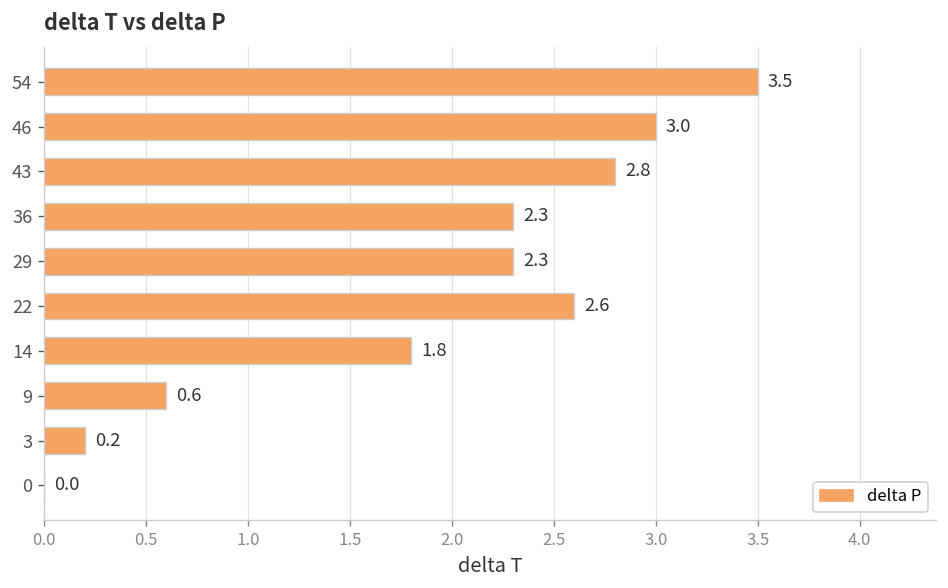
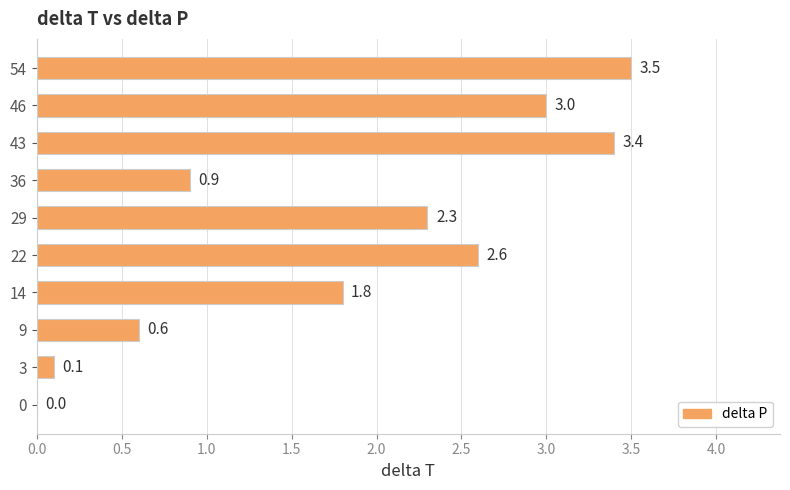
43: 2.8 -> 3.4
36: 2.3 -> 0.9
3: 0.2 -> 0.1
